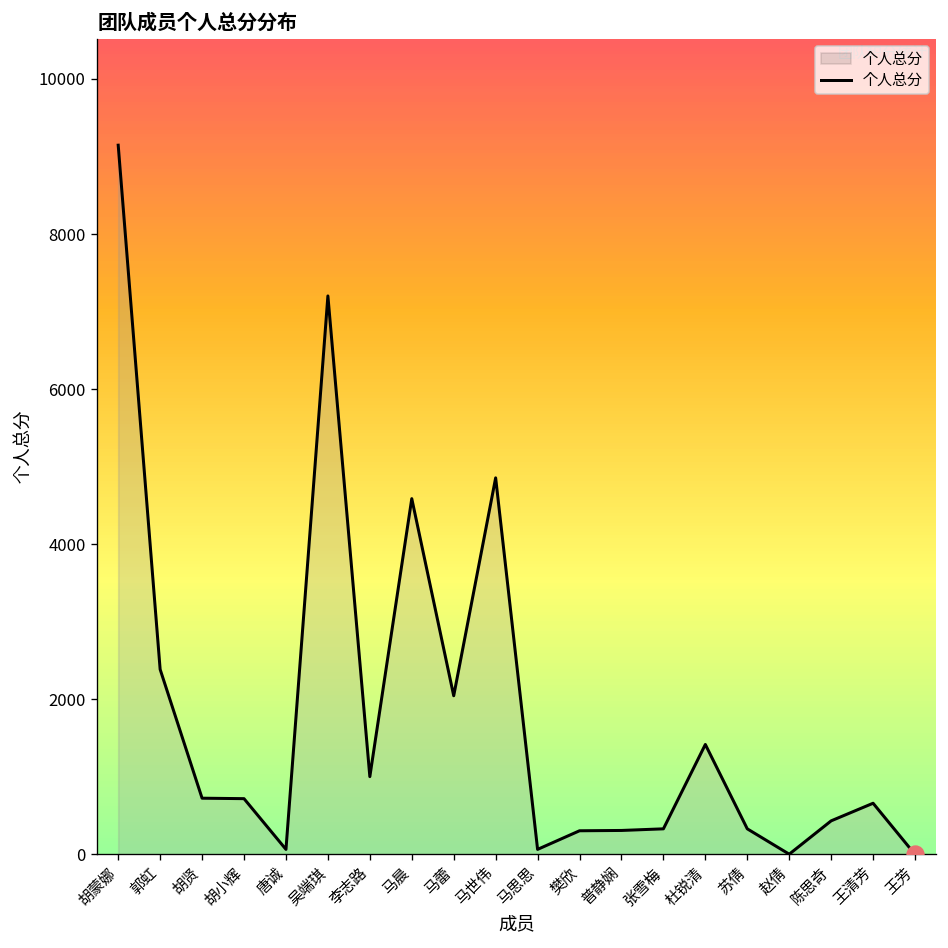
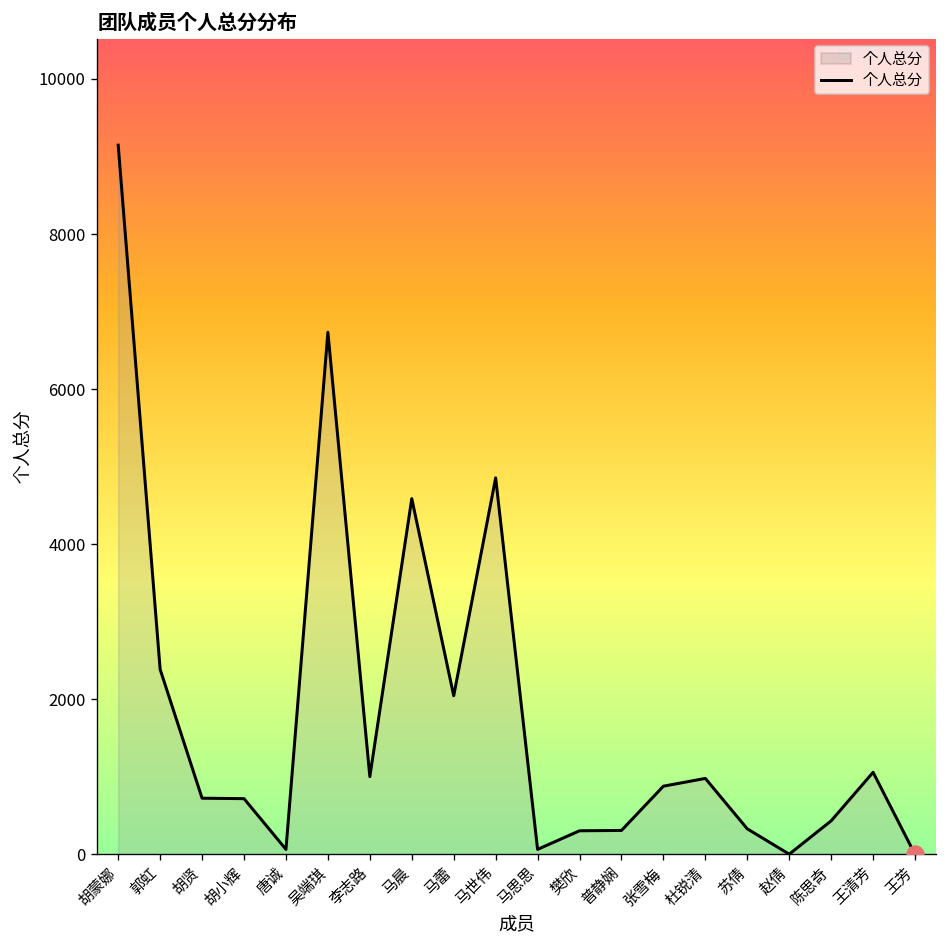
个人总分, 吴端琪: 7200 -> 6700
个人总分, 张雪梅: 300 -> 900
个人总分, 杜锐清: 1400 -> 1000
个人总分, 王清芳: 700 -> 1100
